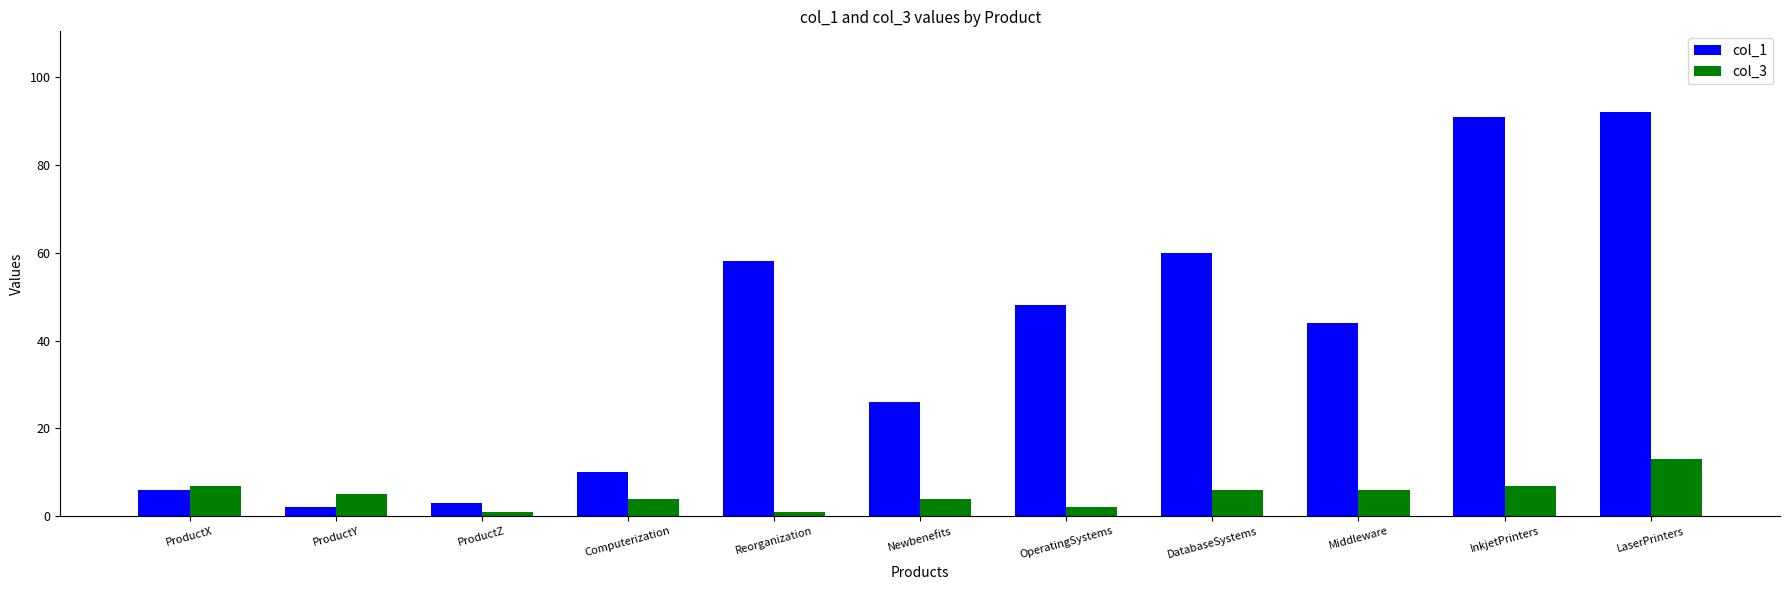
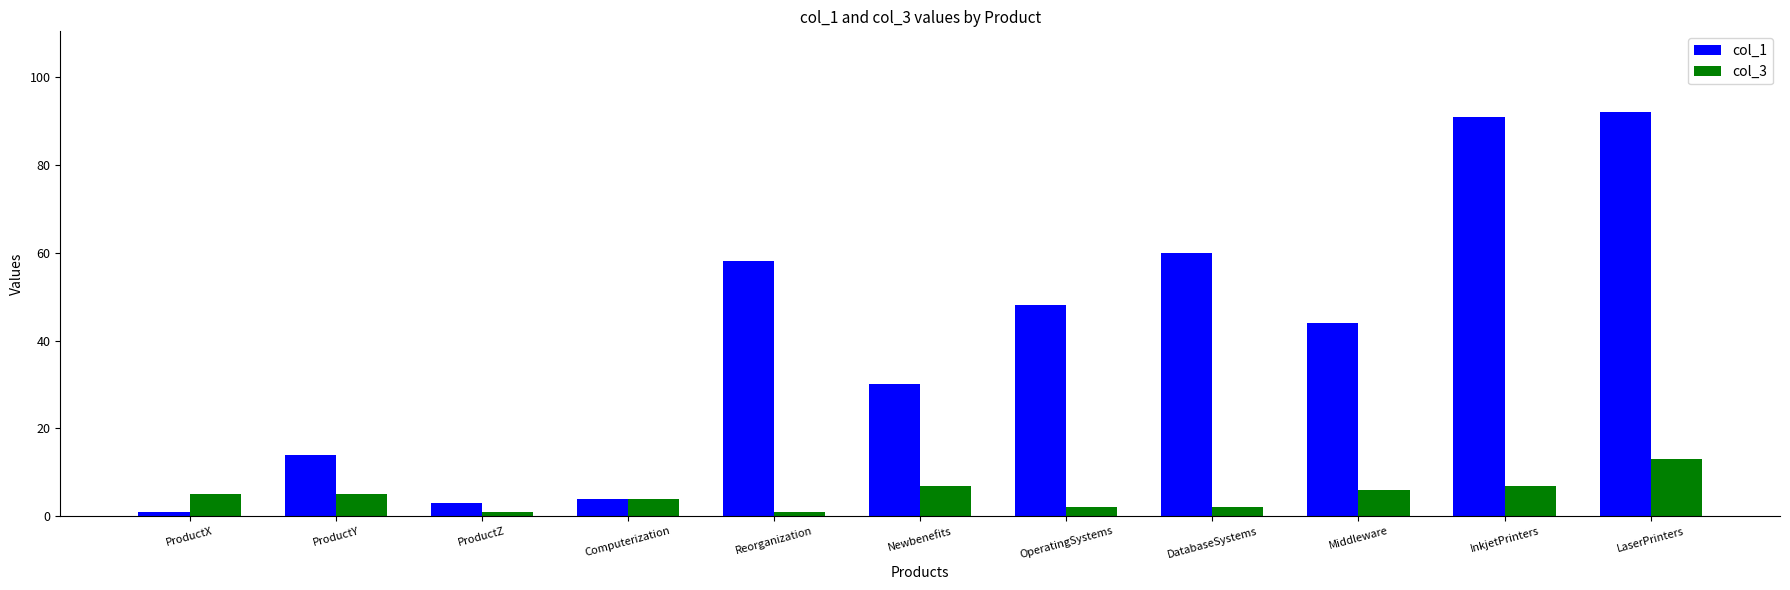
col_1, ProductX: 6 -> 1
col_3, ProductX: 7 -> 5
col_1, ProductY: 2 -> 14
col_1, Computerization: 10 -> 4
col_1, Newbenefits: 26 -> 30
col_3, Newbenefits: 4 -> 7
col_3, DatabaseSystems: 6 -> 2
